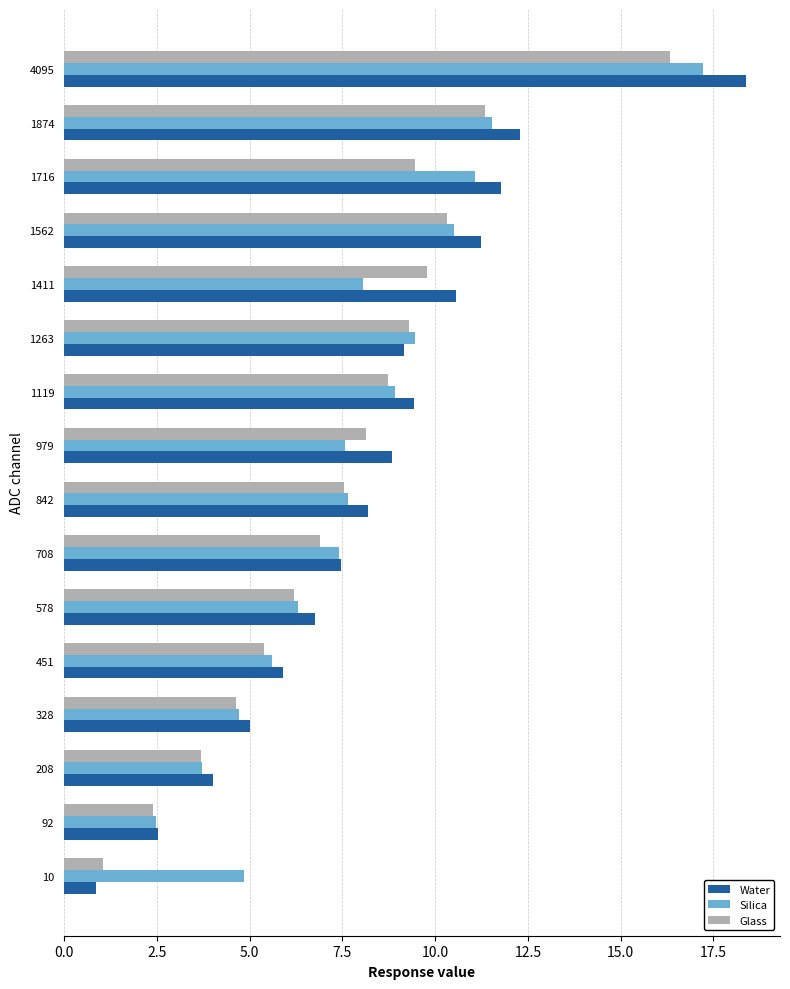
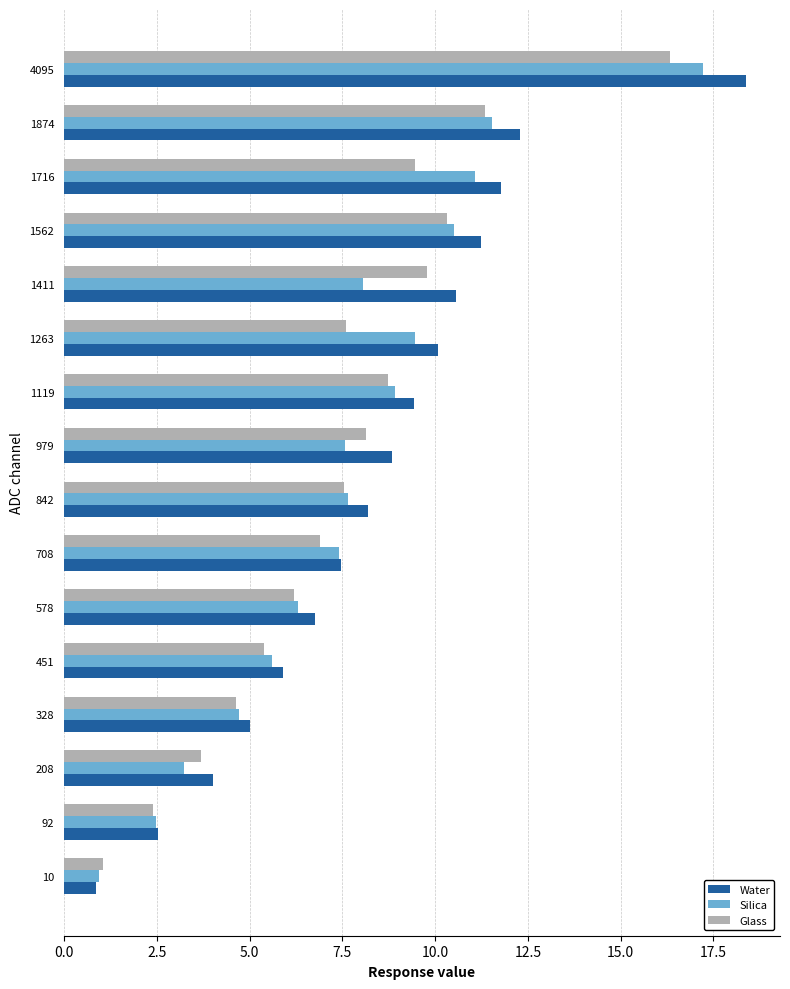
Glass, 1263: 9.3 -> 7.6
Water, 1263: 9.2 -> 10.1
Silica, 208: 3.7 -> 3.2
Silica, 10: 4.9 -> 0.9
